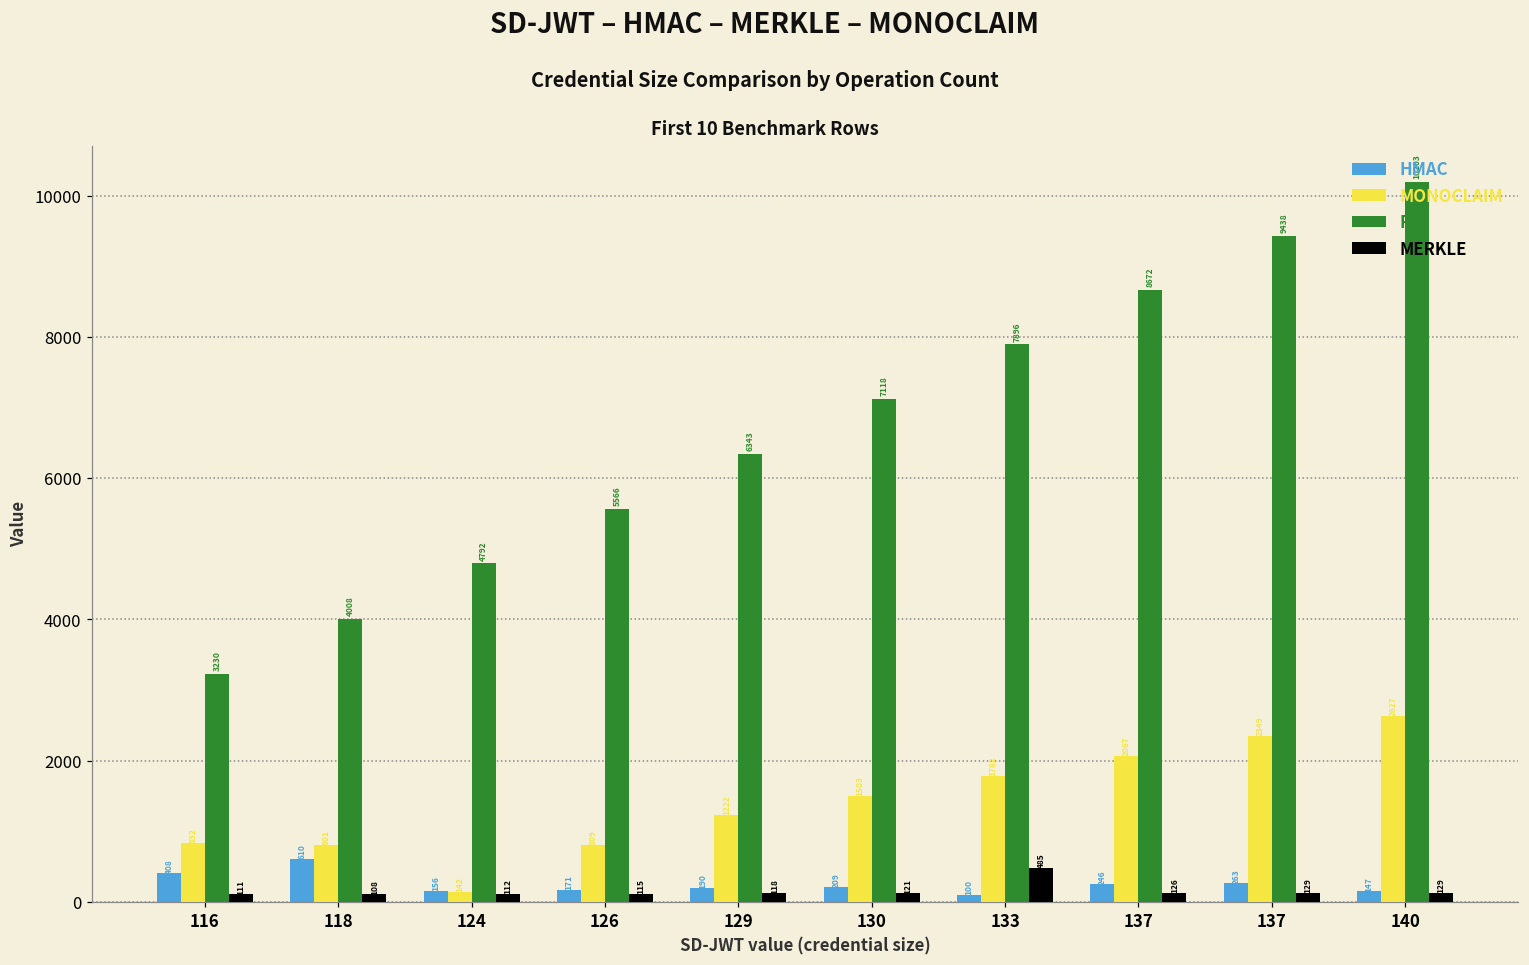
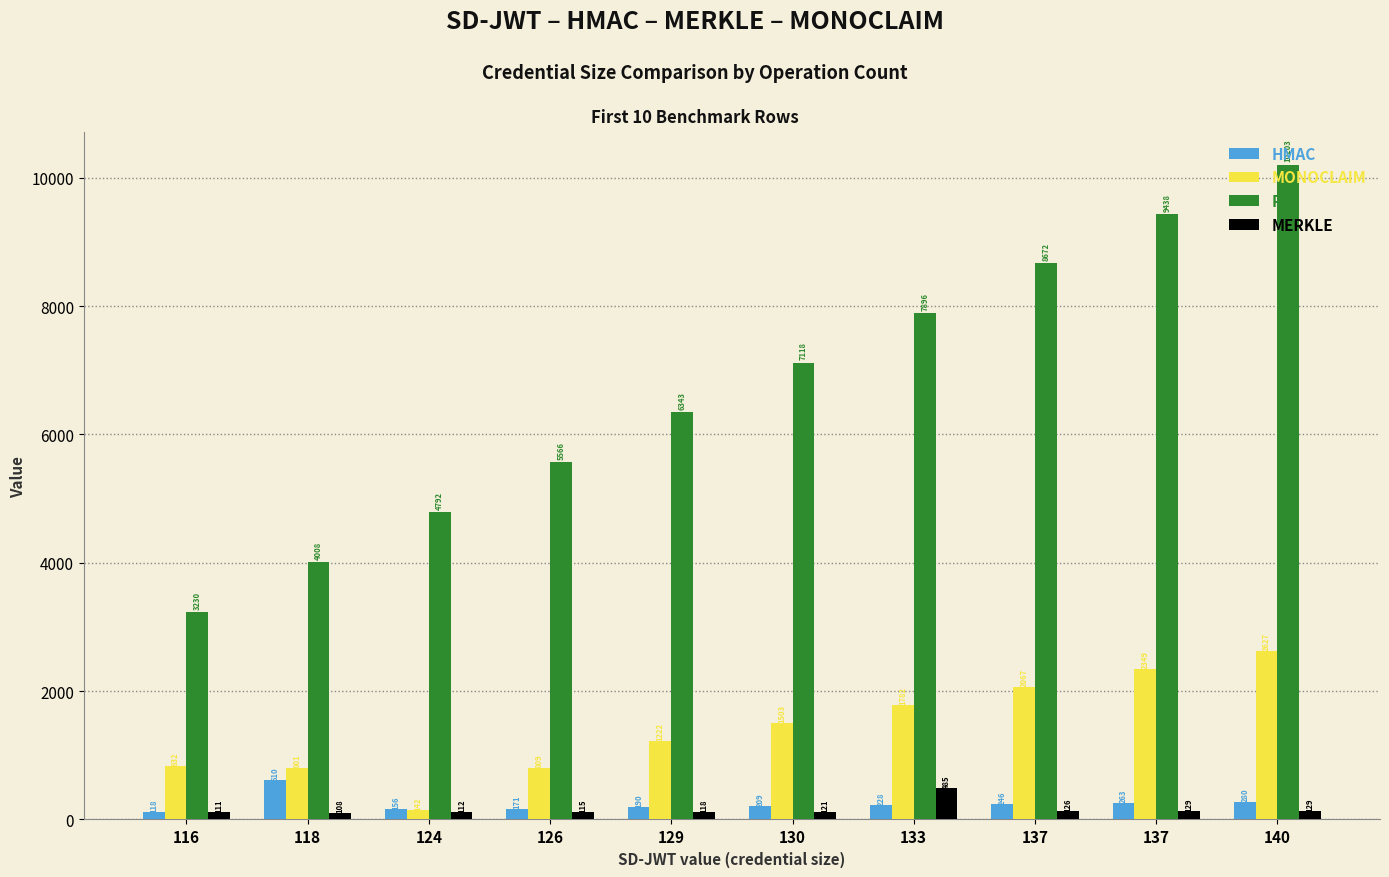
HMAC, 116: 408 -> 118
HMAC, 133: 100 -> 228
HMAC, 140: 147 -> 280
